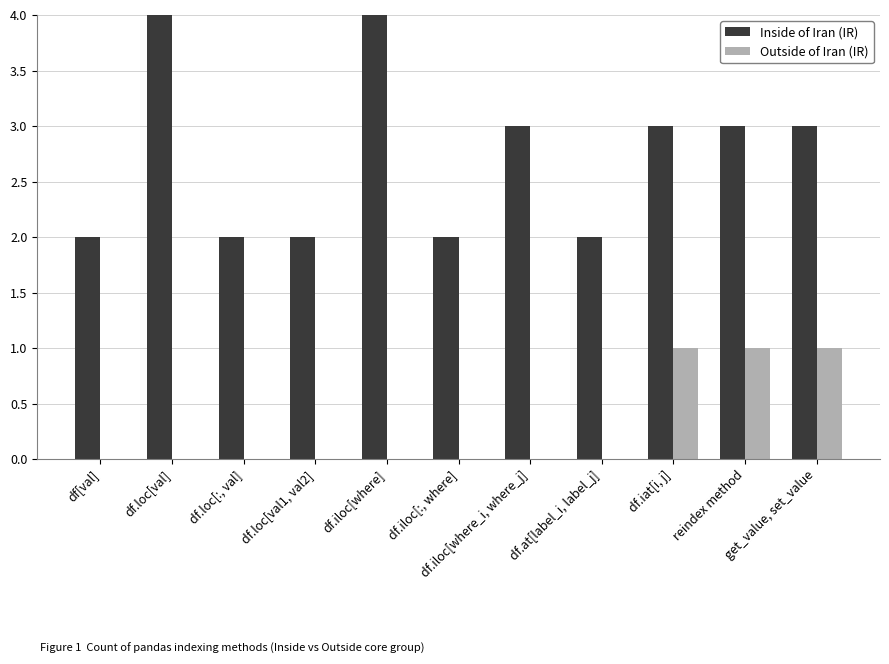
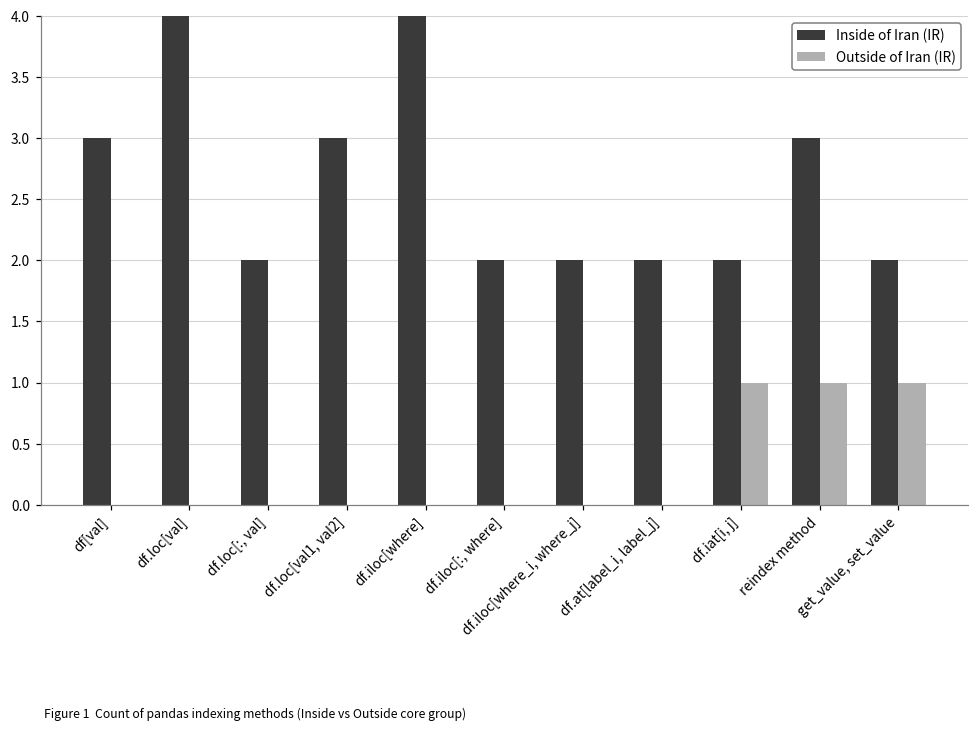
Inside of Iran (IR), df[val]: 2 -> 3
Inside of Iran (IR), df.loc[val1, val2]: 2 -> 3
Inside of Iran (IR), df.iloc[where_i, where_j]: 3 -> 2
Inside of Iran (IR), df.iat[i, j]: 3 -> 2
Inside of Iran (IR), get_value, set_value: 3 -> 2
